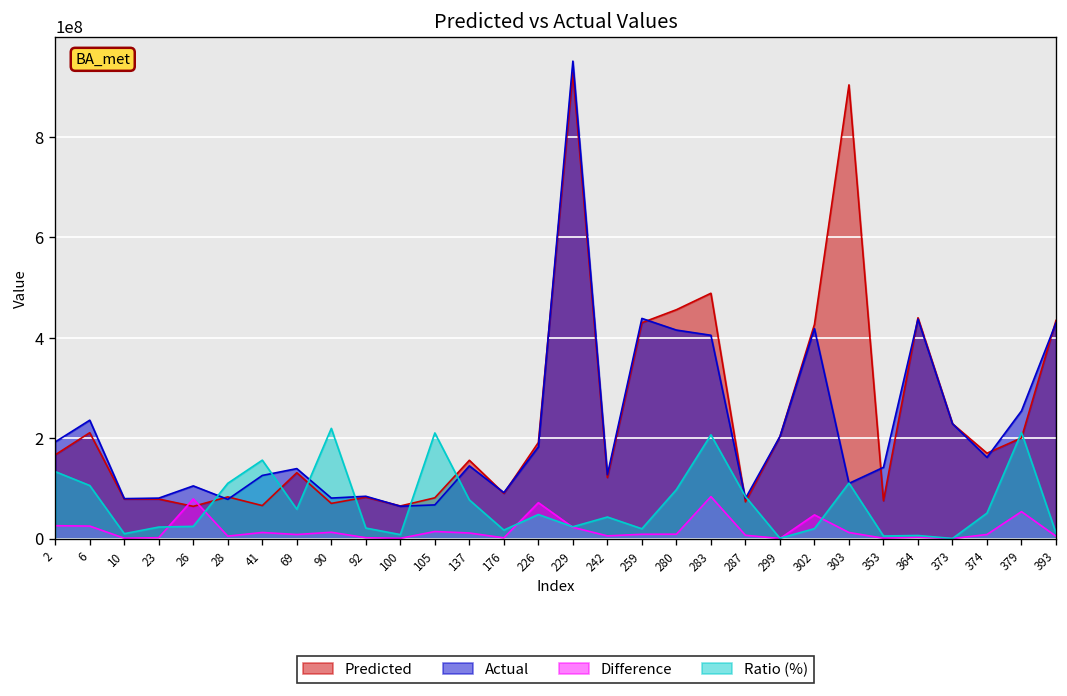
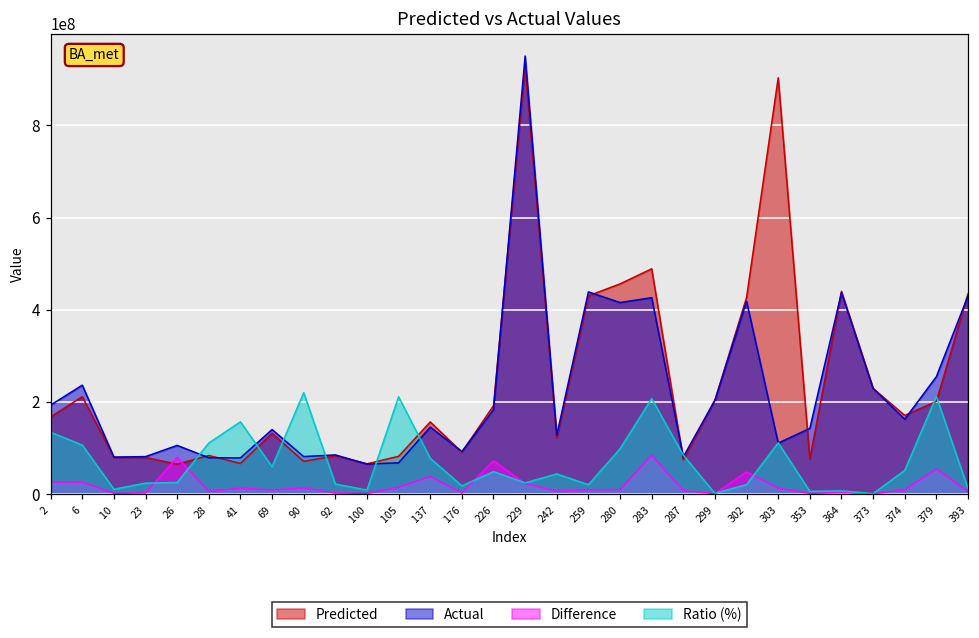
Actual, 41: 130000000 -> 80000000
Difference, 137: 10000000 -> 40000000
Actual, 283: 400000000 -> 430000000
